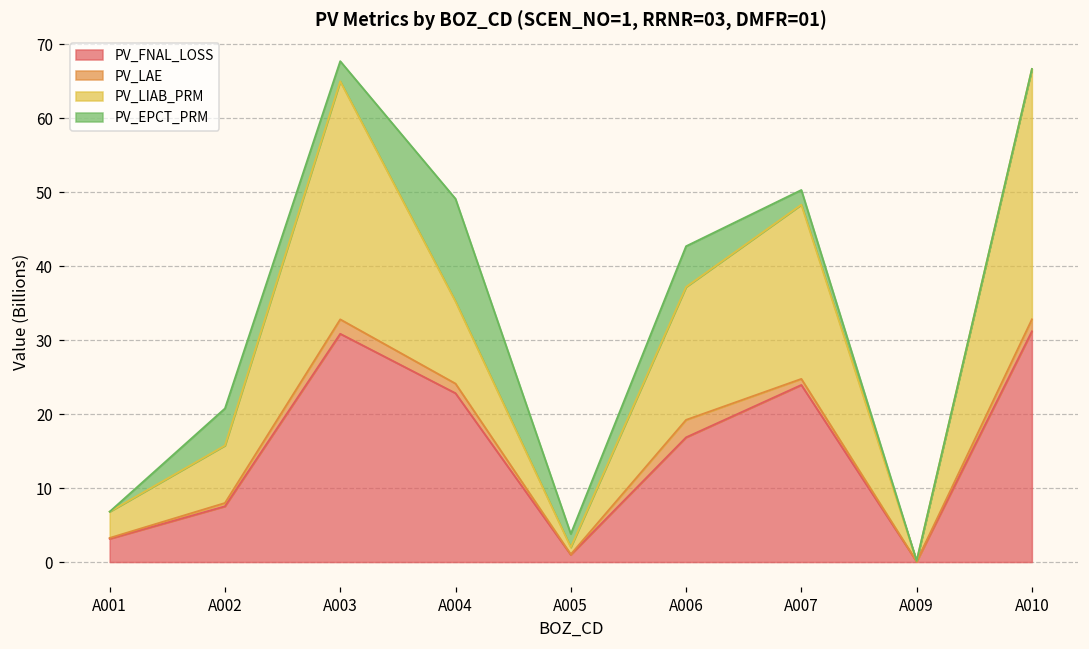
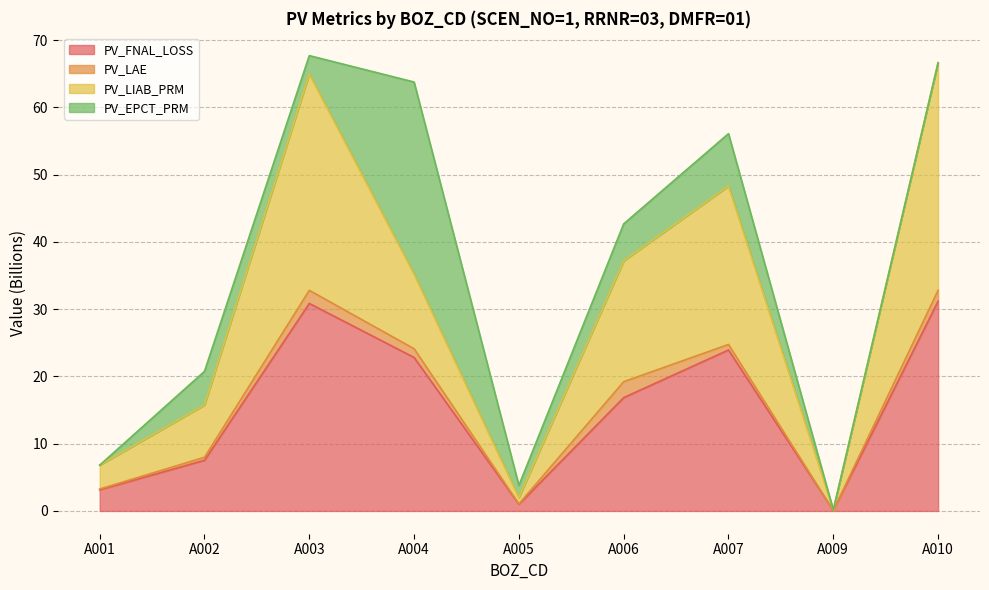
PV_EPCT_PRM, A004: 14 -> 29
PV_EPCT_PRM, A007: 2 -> 8
